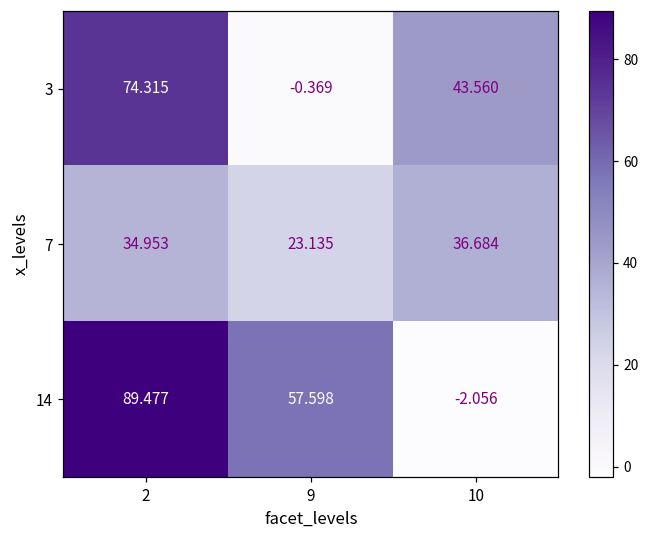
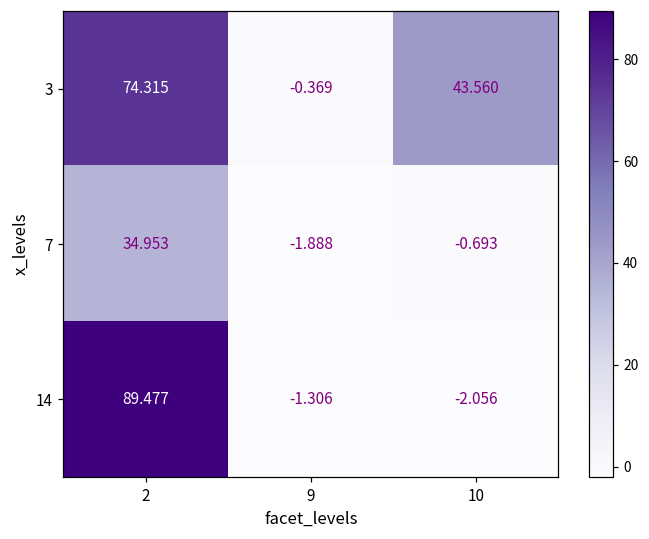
7, 9: 23.135 -> -1.888
7, 10: 36.684 -> -0.693
14, 9: 57.598 -> -1.306
